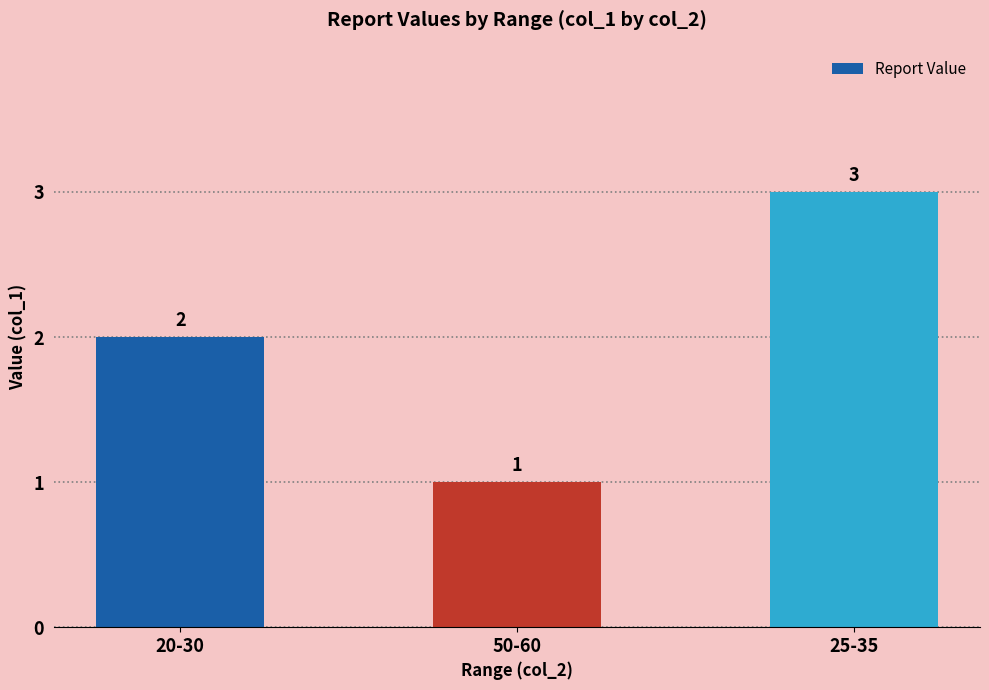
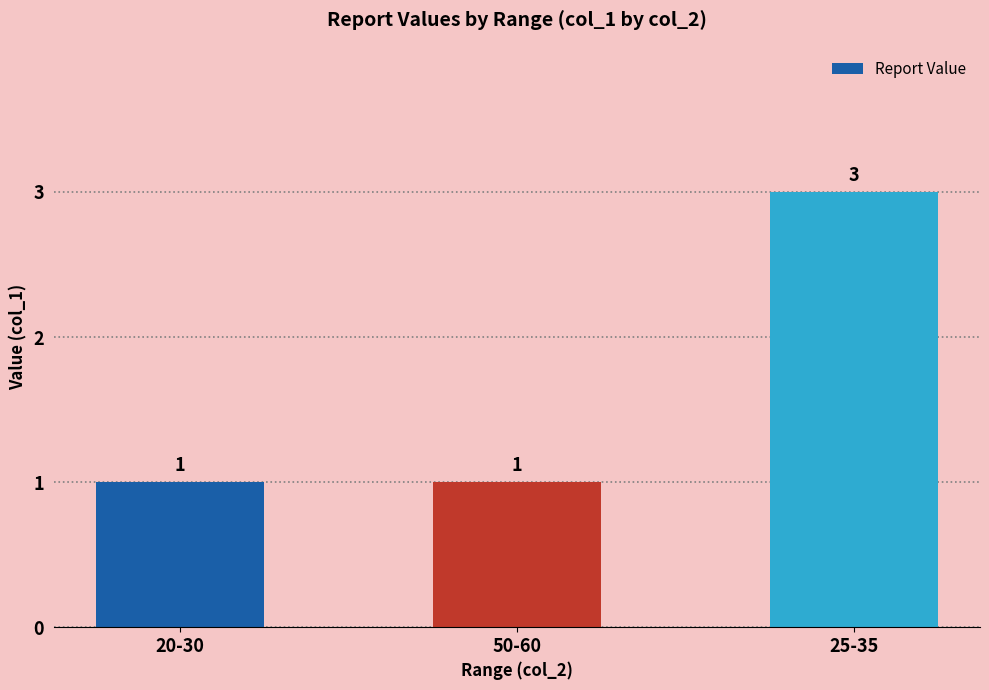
20-30: 2 -> 1
